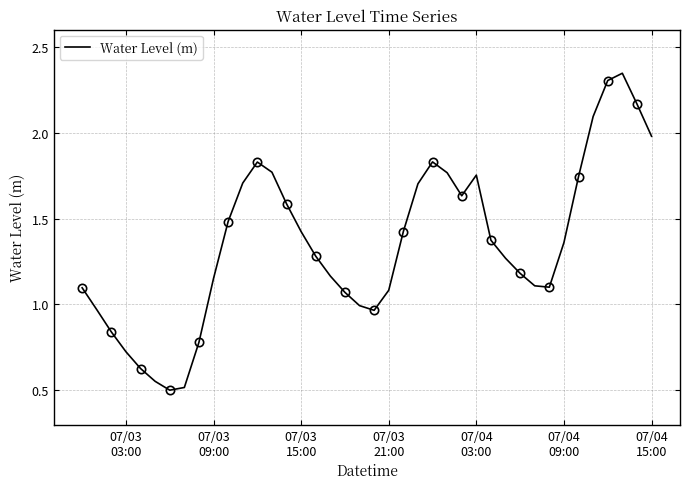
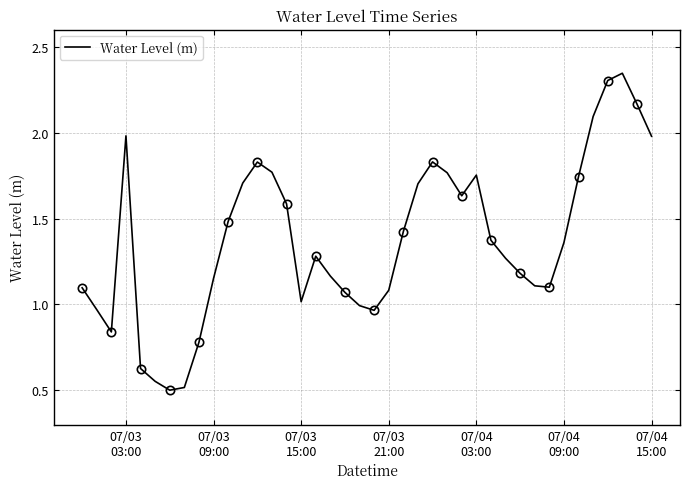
Water Level (m), 07/03 03:00: 0.72 -> 1.98
Water Level (m), 07/03 15:00: 1.42 -> 1.02
